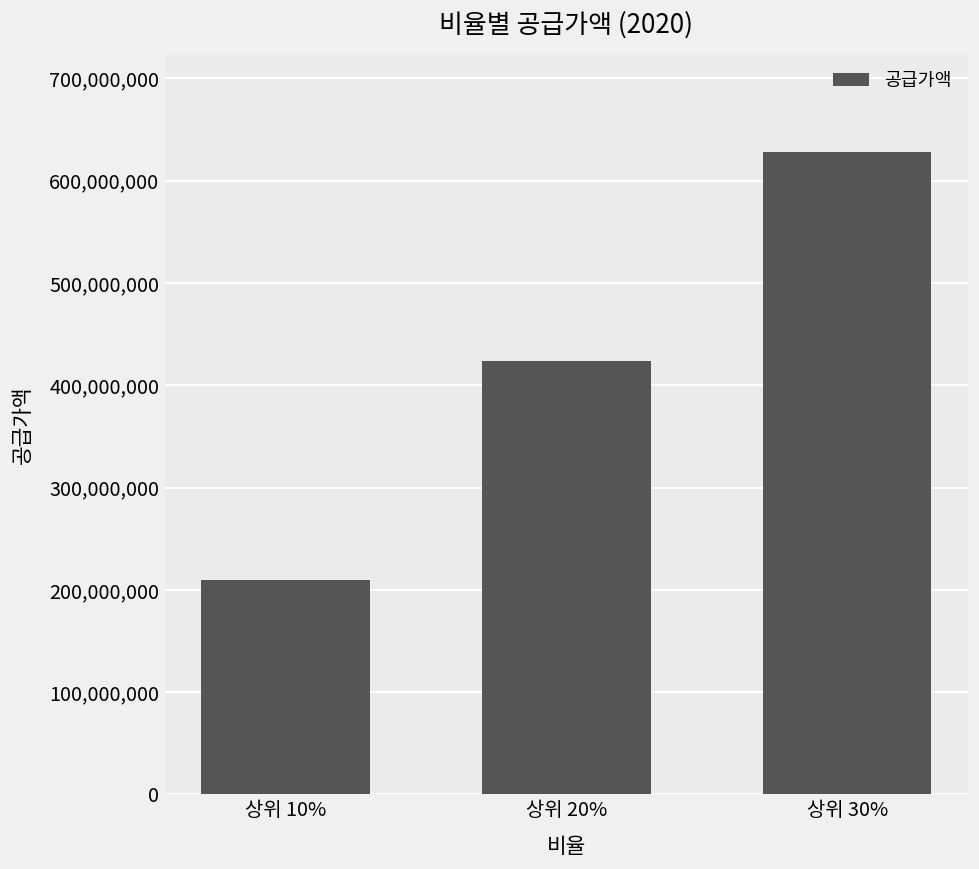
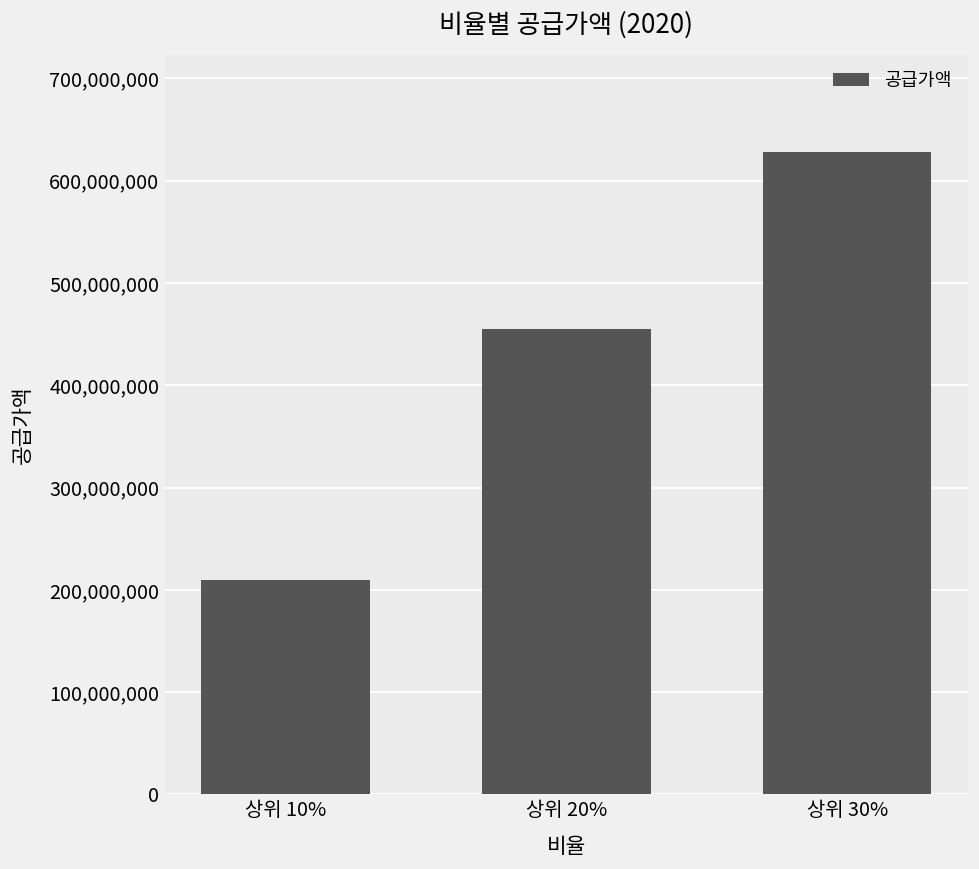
상위 20%: 420,000,000 -> 460,000,000
